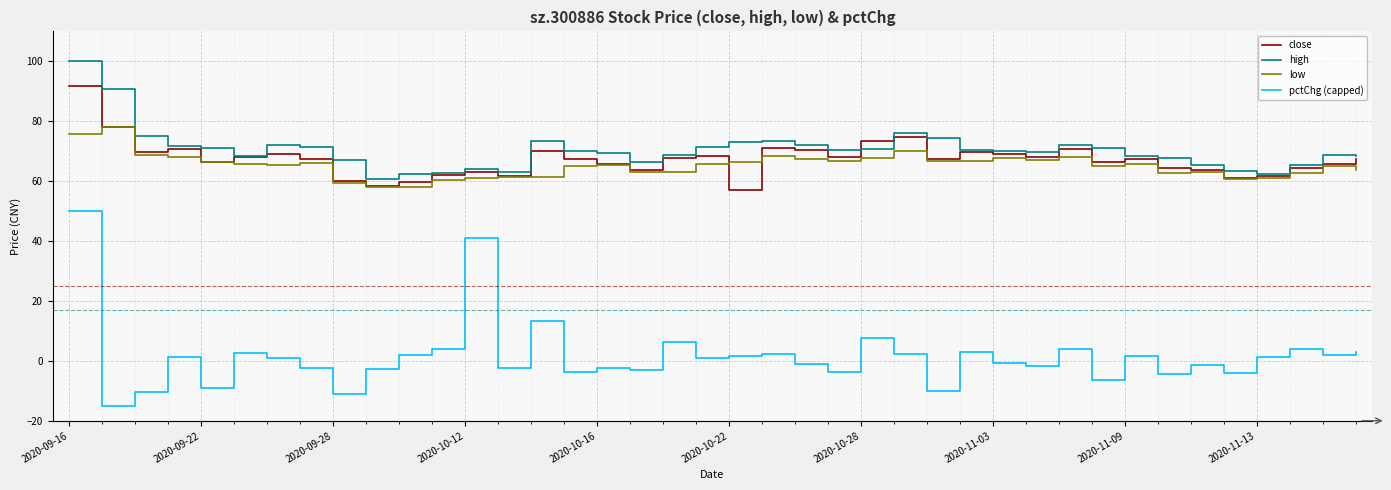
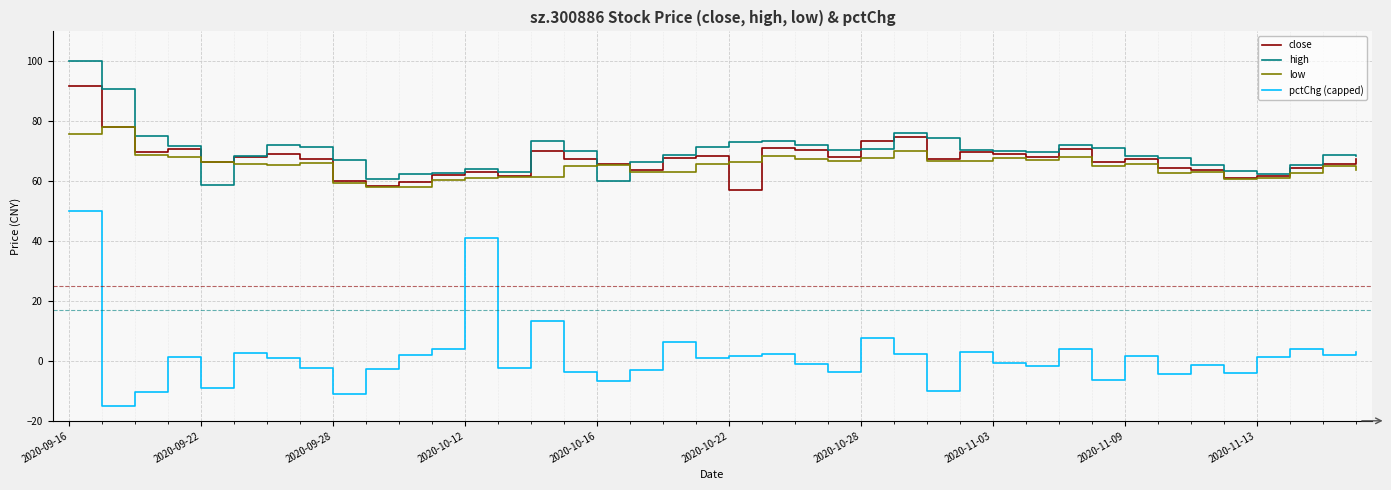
high, 2020-09-22: 71 -> 59
high, 2020-10-16: 69 -> 60
pctChg (capped), 2020-10-16: -2 -> -7
